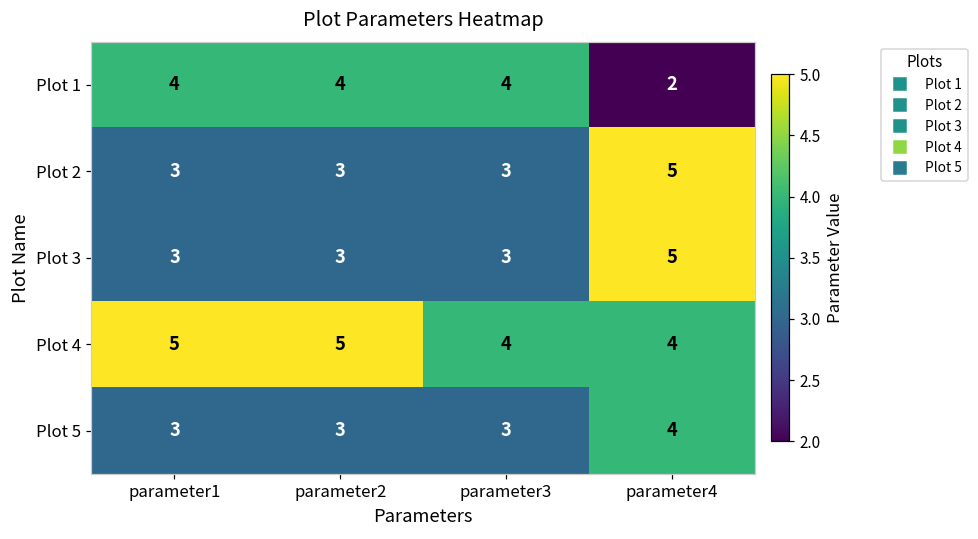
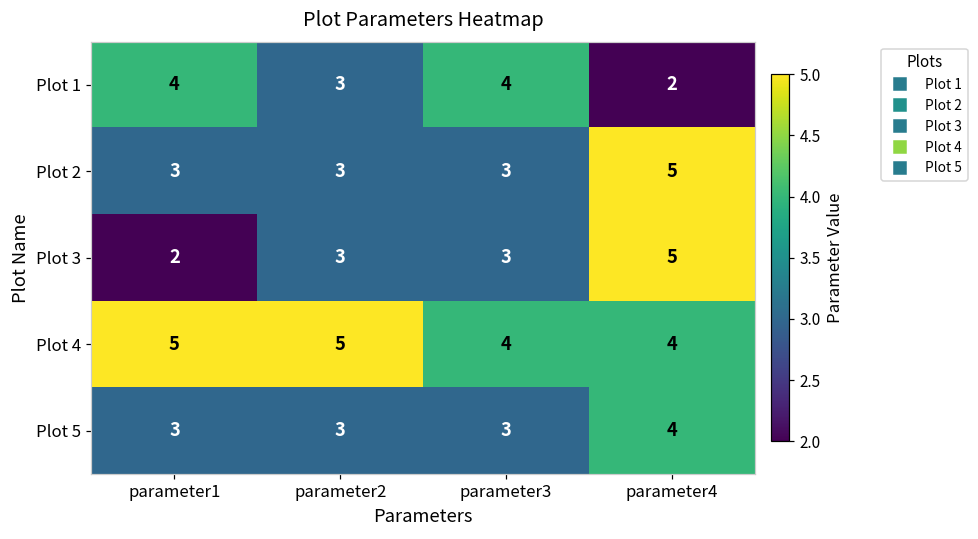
Plot 1, parameter2: 4 -> 3
Plot 3, parameter1: 3 -> 2
